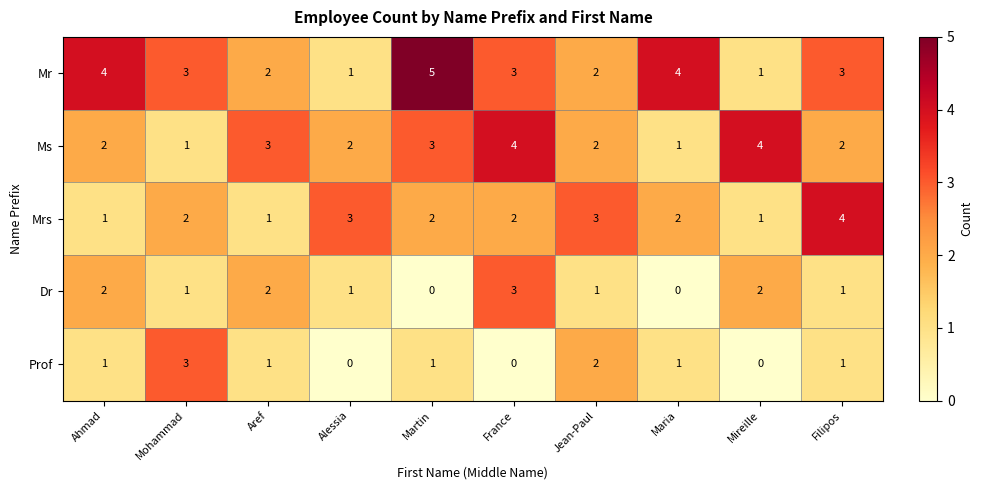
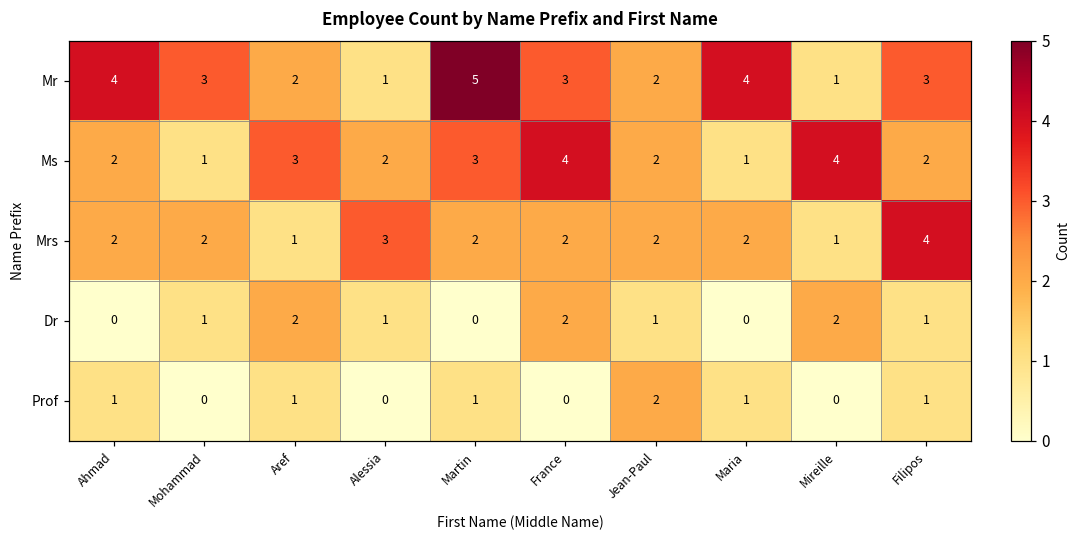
Mrs, Ahmad: 1 -> 2
Mrs, Jean-Paul: 3 -> 2
Dr, Ahmad: 2 -> 0
Dr, France: 3 -> 2
Prof, Mohammad: 3 -> 0
